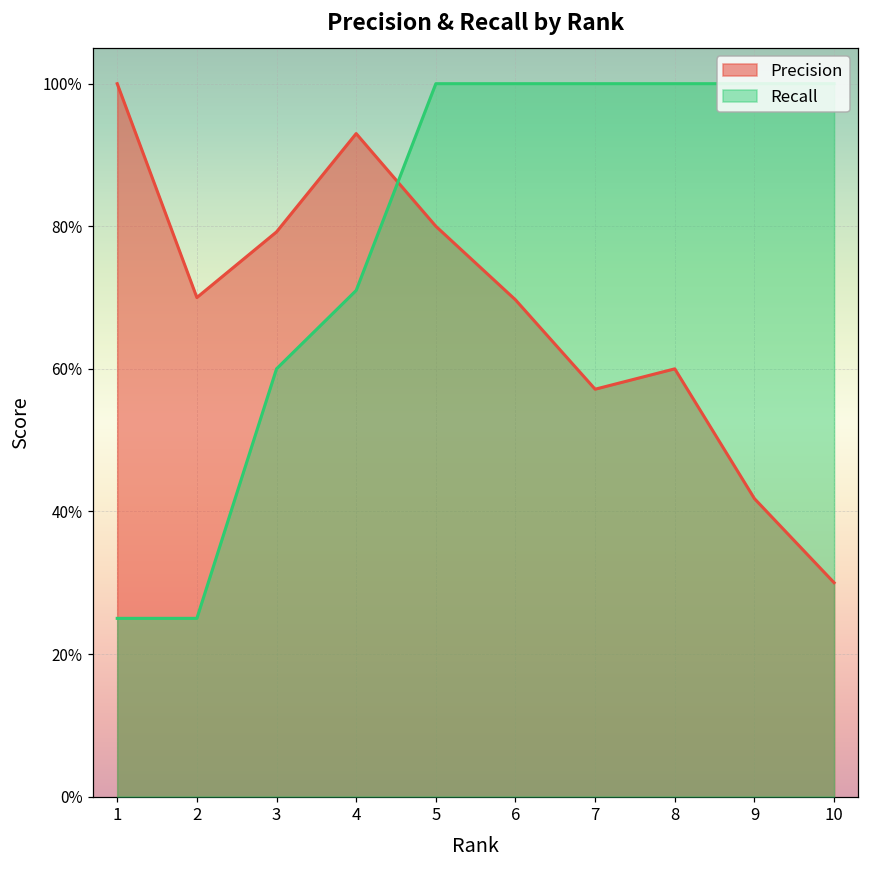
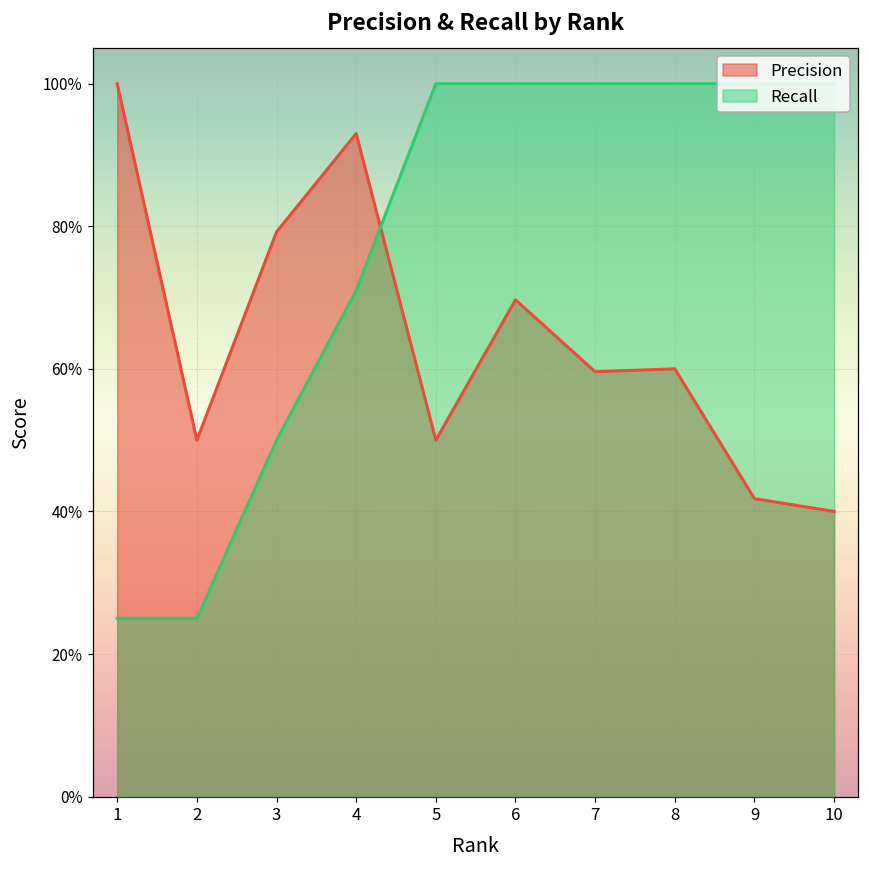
Precision, 2: 70% -> 50%
Recall, 3: 60% -> 50%
Precision, 5: 80% -> 50%
Precision, 7: 57% -> 60%
Precision, 10: 30% -> 40%
